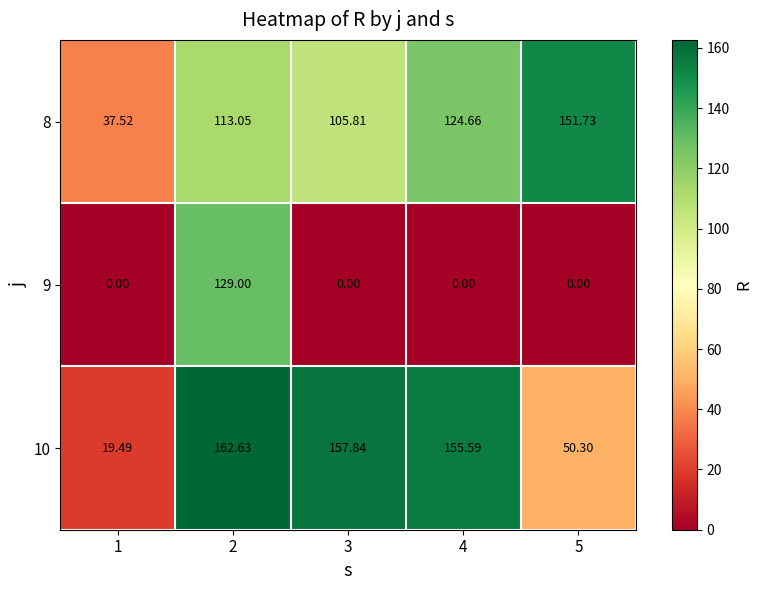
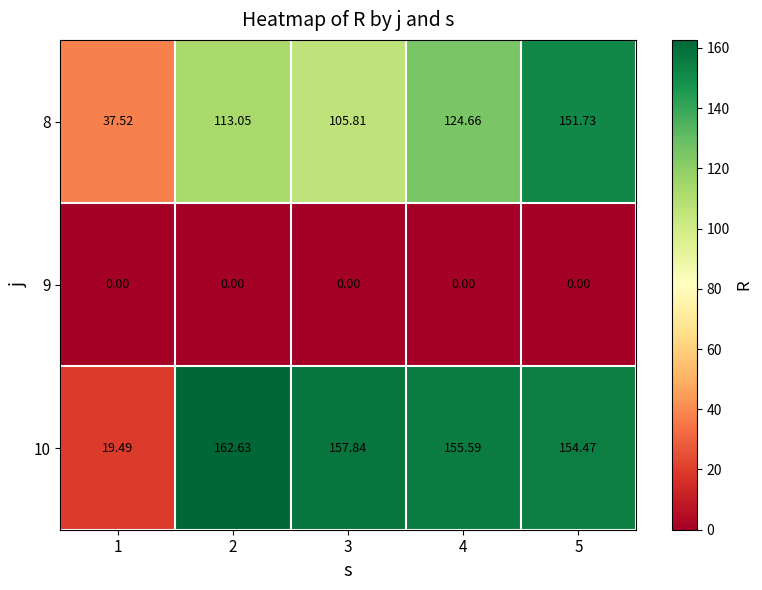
9, 2: 129.00 -> 0.00
10, 5: 50.30 -> 154.47
